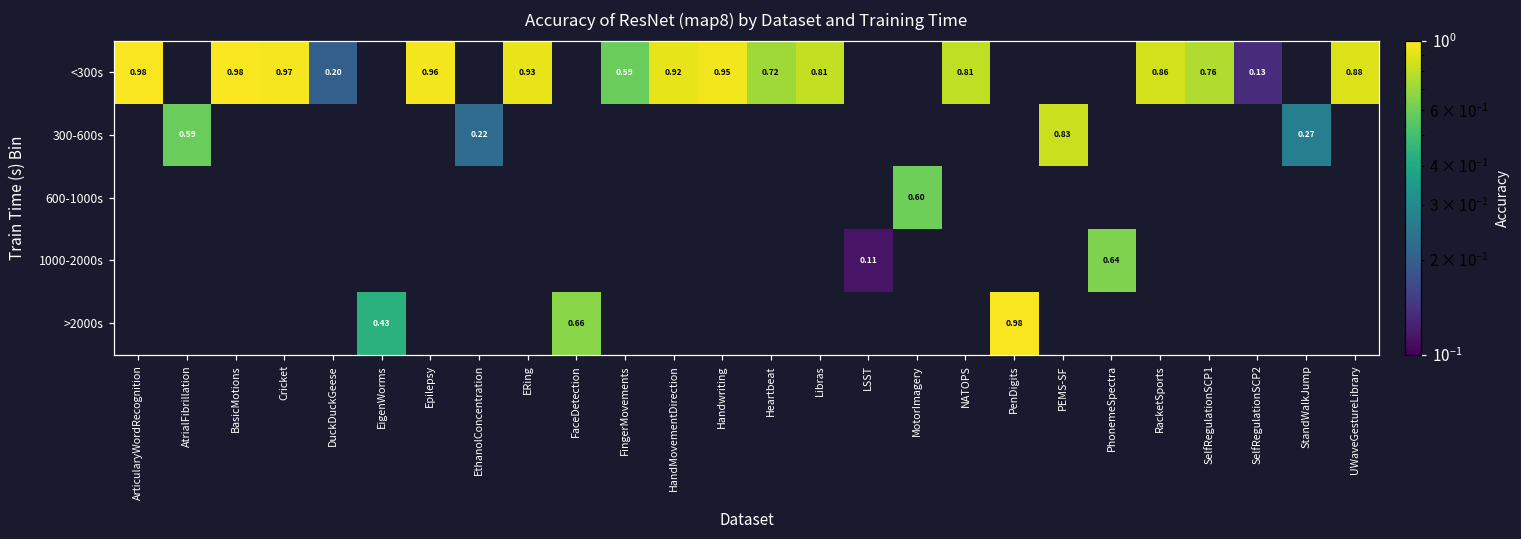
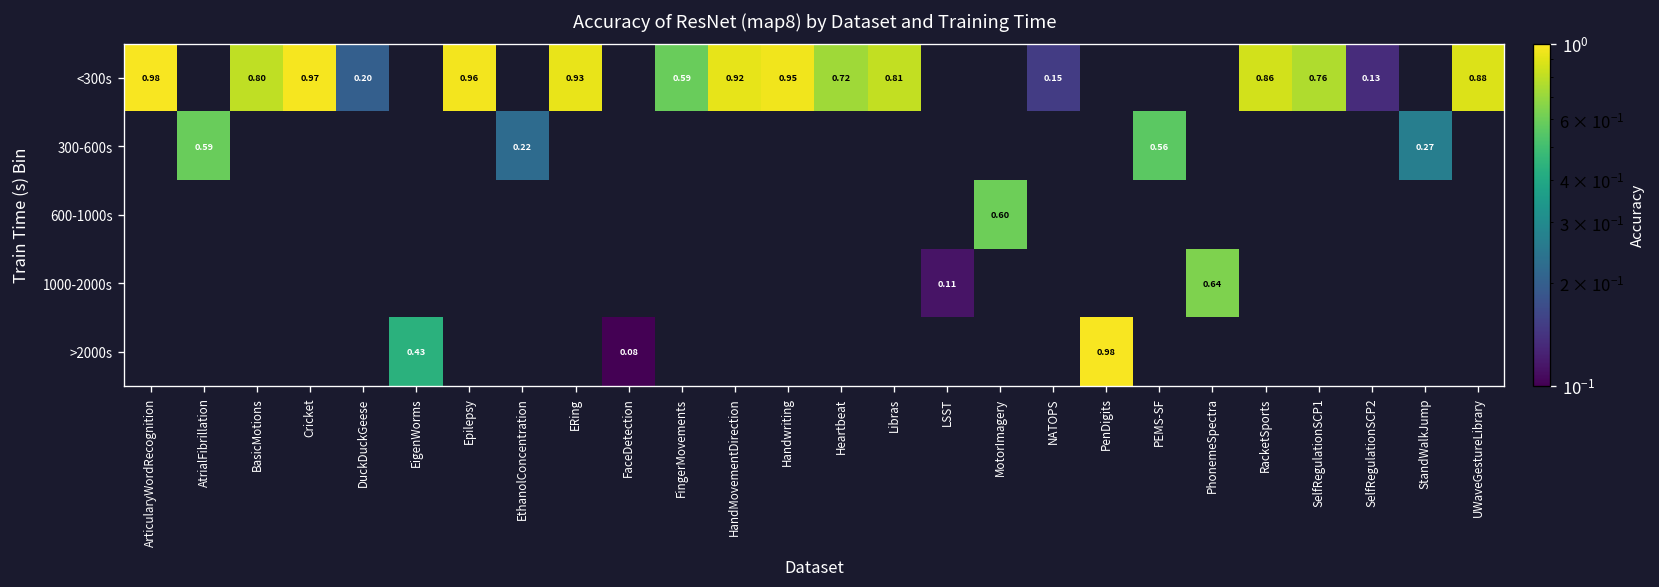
<300s, BasicMotions: 0.98 -> 0.80
<300s, NATOPS: 0.81 -> 0.15
300-600s, PEMS-SF: 0.83 -> 0.56
>2000s, FaceDetection: 0.66 -> 0.08
